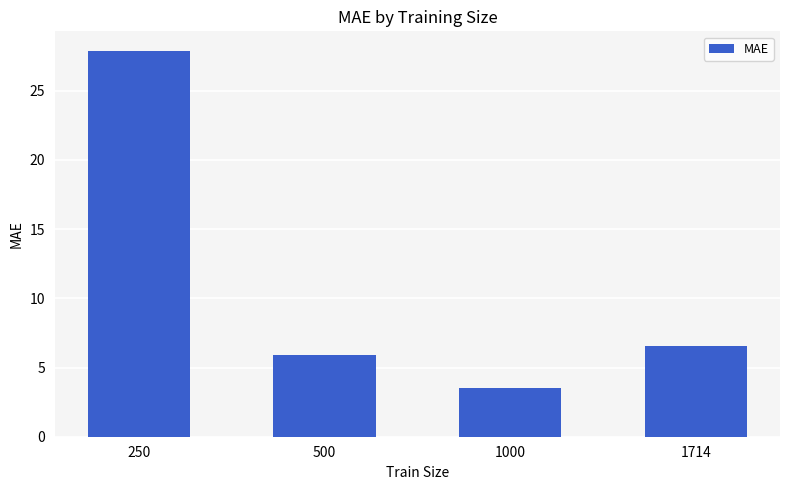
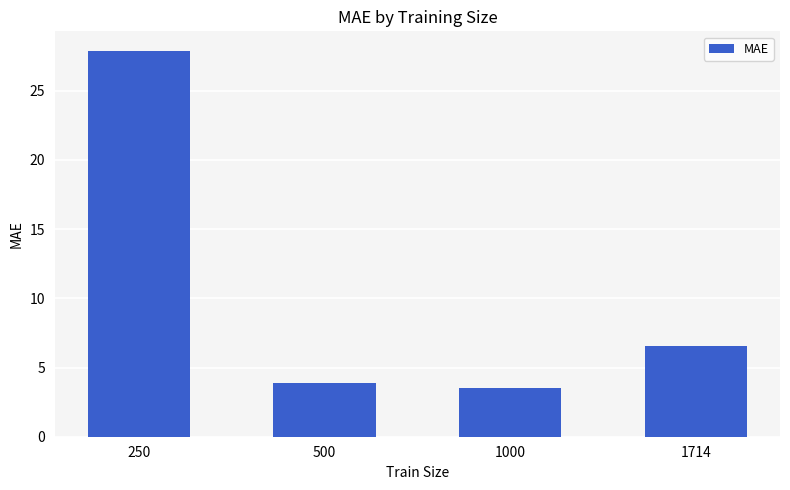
500: 5.9 -> 3.9
